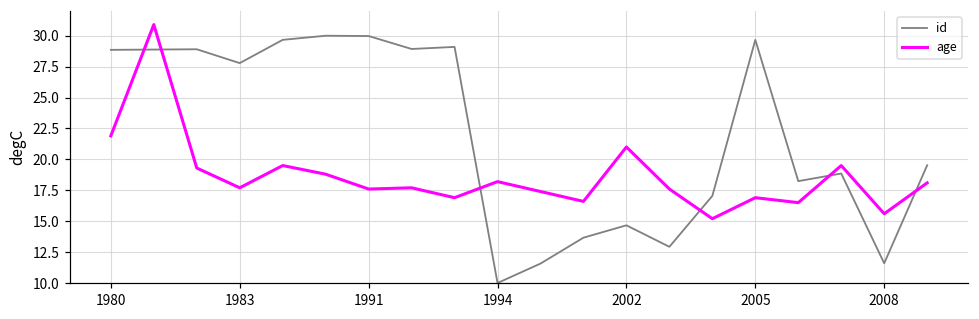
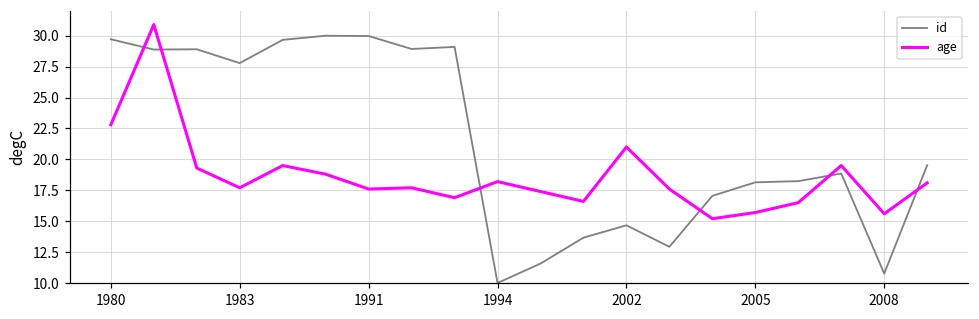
id, 1980: 28.9 -> 29.7
age, 1980: 21.9 -> 22.8
id, 2005: 29.7 -> 18.1
age, 2005: 16.9 -> 15.7
id, 2008: 11.6 -> 10.8
